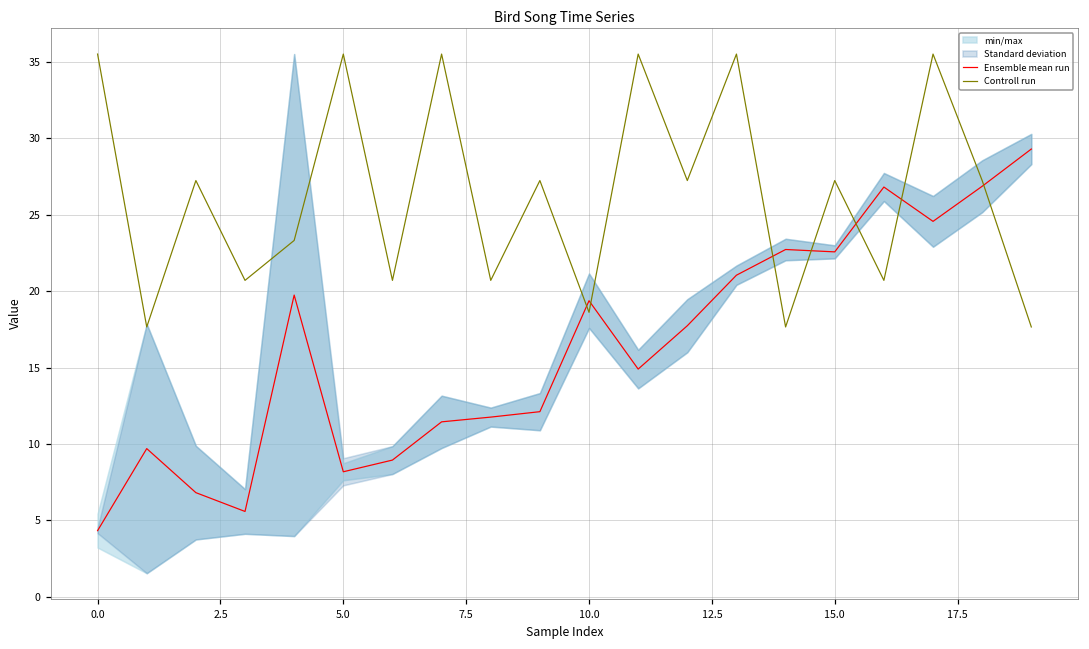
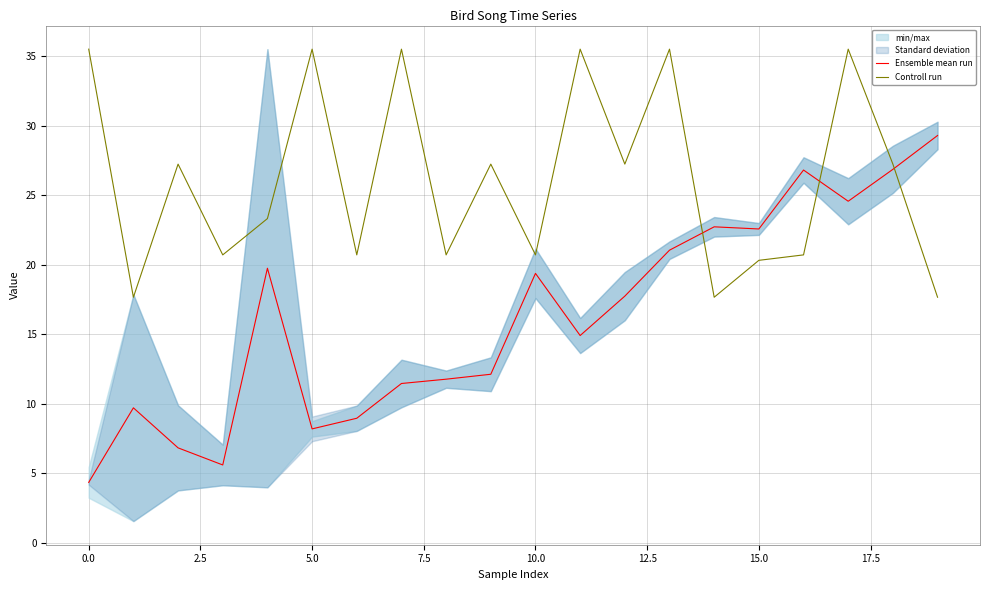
Controll run, 10.0: 18.6 -> 20.7
Controll run, 15.0: 27.2 -> 20.3
